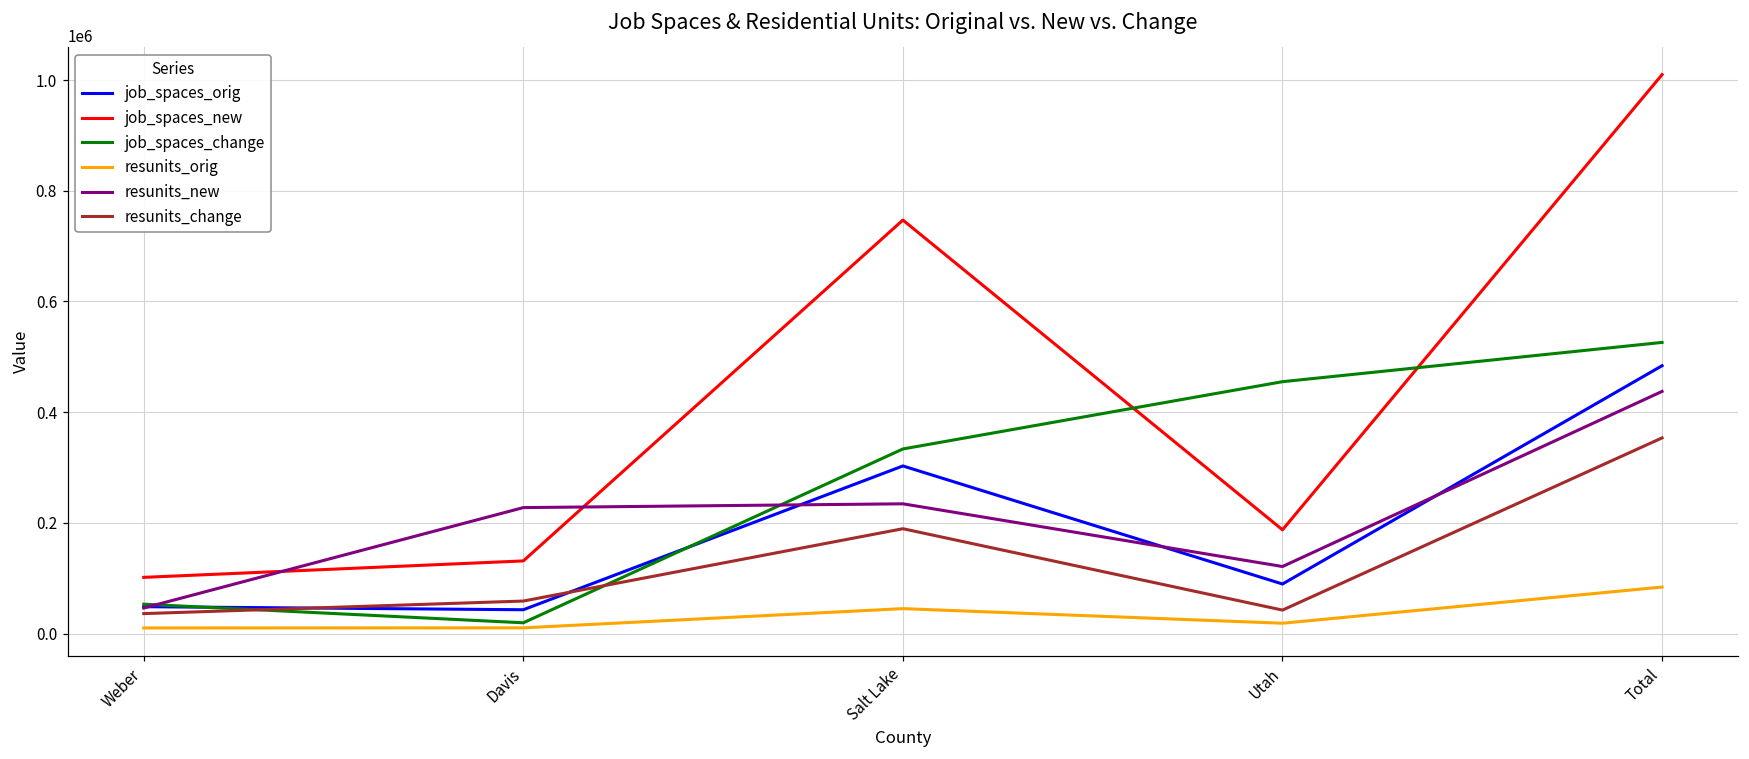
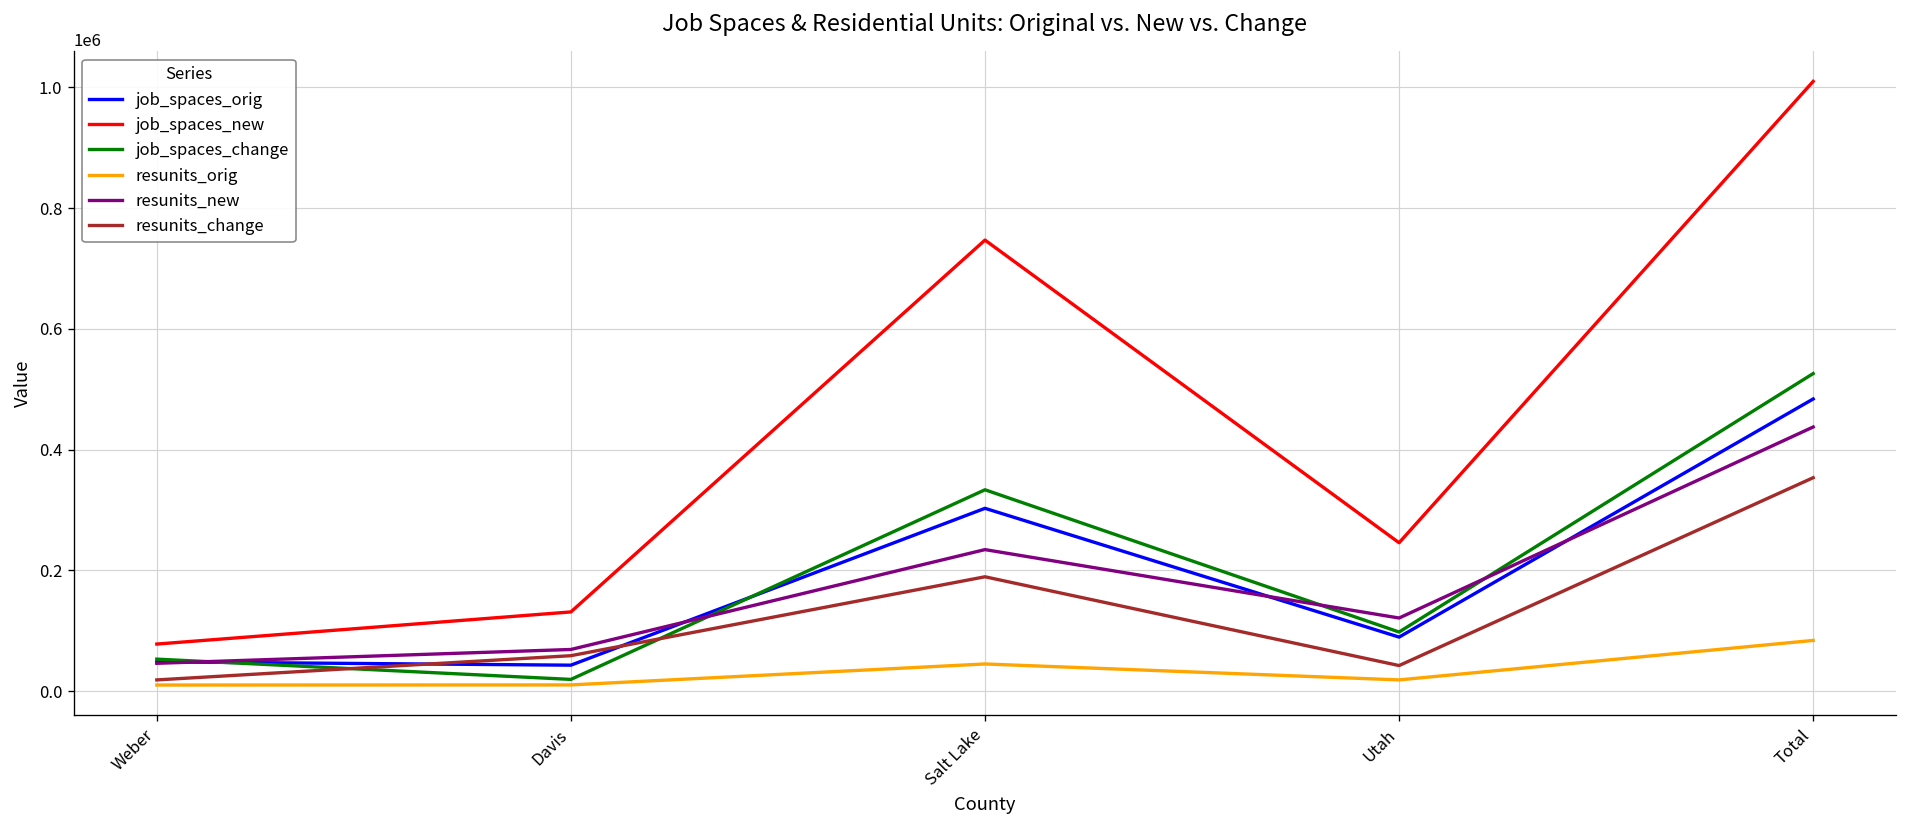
job_spaces_new, Weber: 100000 -> 80000
resunits_change, Weber: 40000 -> 20000
resunits_new, Davis: 230000 -> 70000
job_spaces_new, Utah: 190000 -> 250000
job_spaces_change, Utah: 460000 -> 100000
